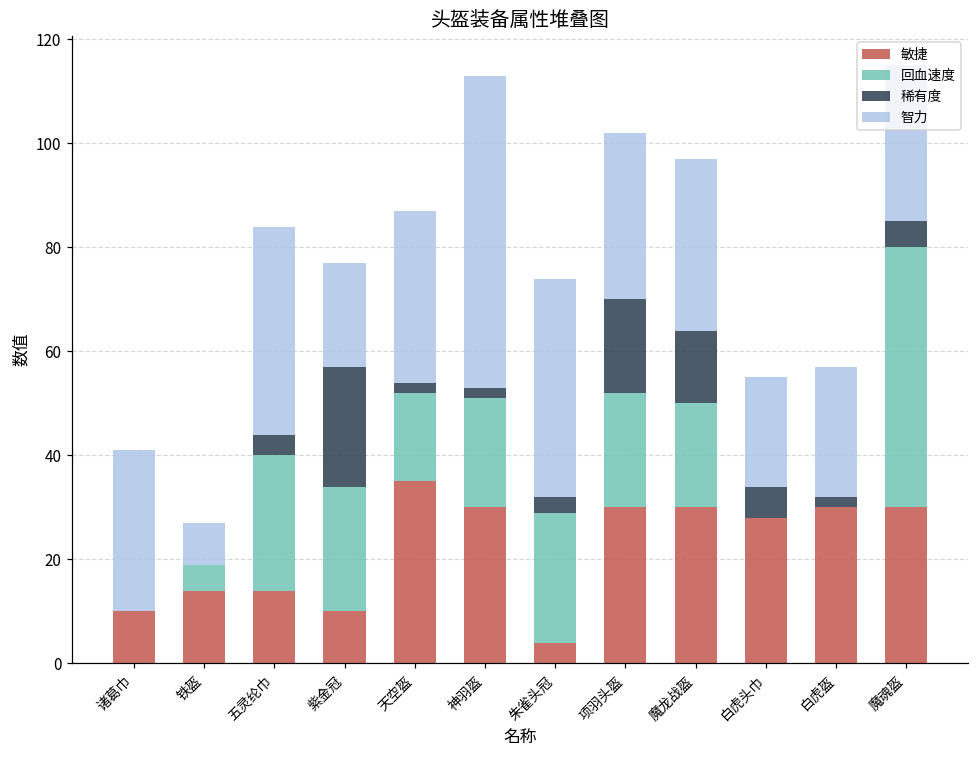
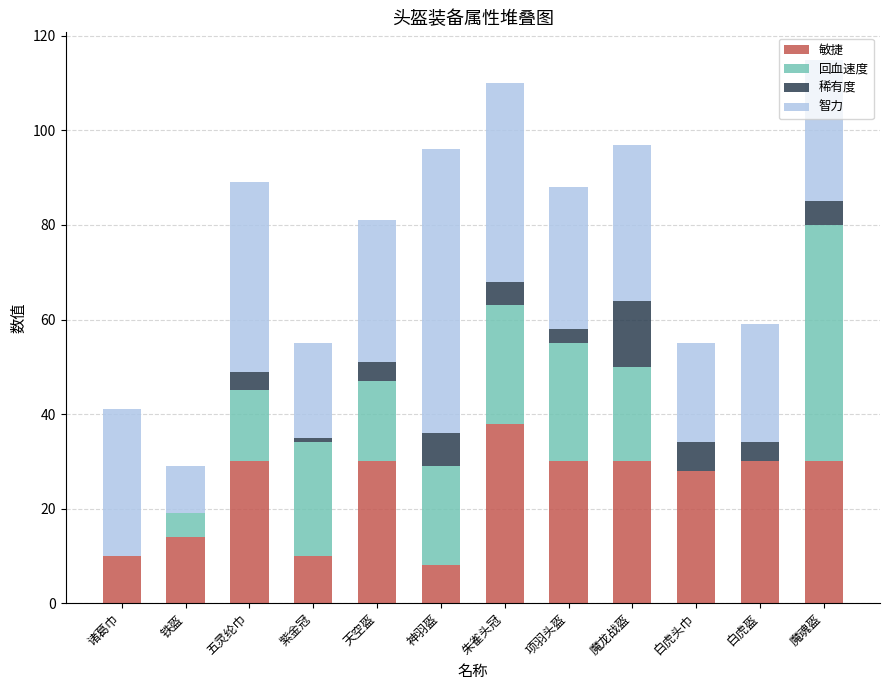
智力, 铁盔: 8 -> 10
敏捷, 五灵纶巾: 14 -> 30
回血速度, 五灵纶巾: 26 -> 15
稀有度, 紫金冠: 23 -> 1
敏捷, 天空盔: 35 -> 30
稀有度, 天空盔: 2 -> 4
智力, 天空盔: 33 -> 30
敏捷, 神羽盔: 30 -> 8
稀有度, 神羽盔: 2 -> 7
敏捷, 朱雀头冠: 4 -> 38
稀有度, 朱雀头冠: 3 -> 5
回血速度, 项羽头盔: 22 -> 25
稀有度, 项羽头盔: 18 -> 3
智力, 项羽头盔: 32 -> 30
稀有度, 白虎盔: 2 -> 4
